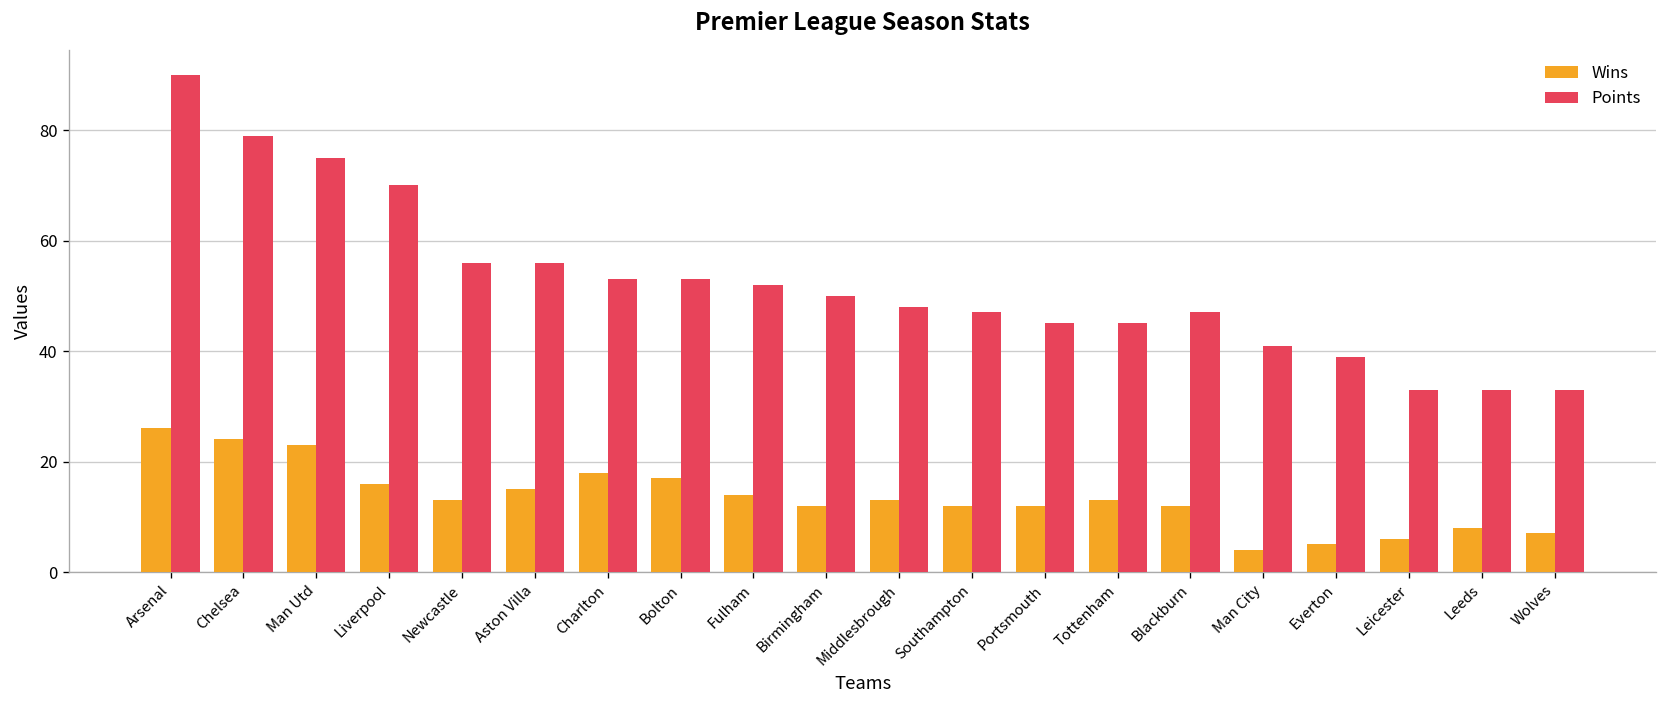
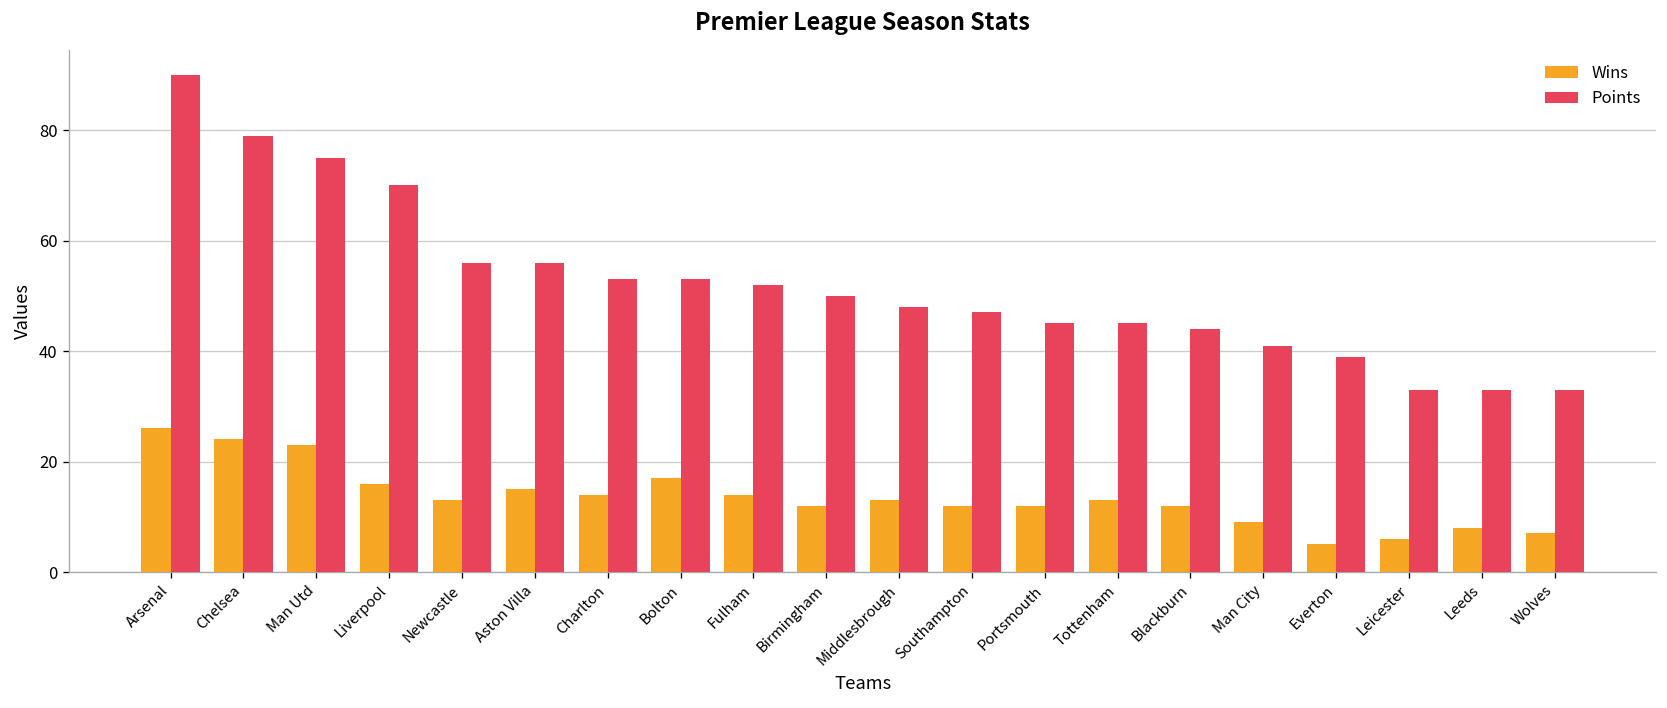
Wins, Charlton: 18 -> 14
Points, Blackburn: 47 -> 44
Wins, Man City: 4 -> 9
